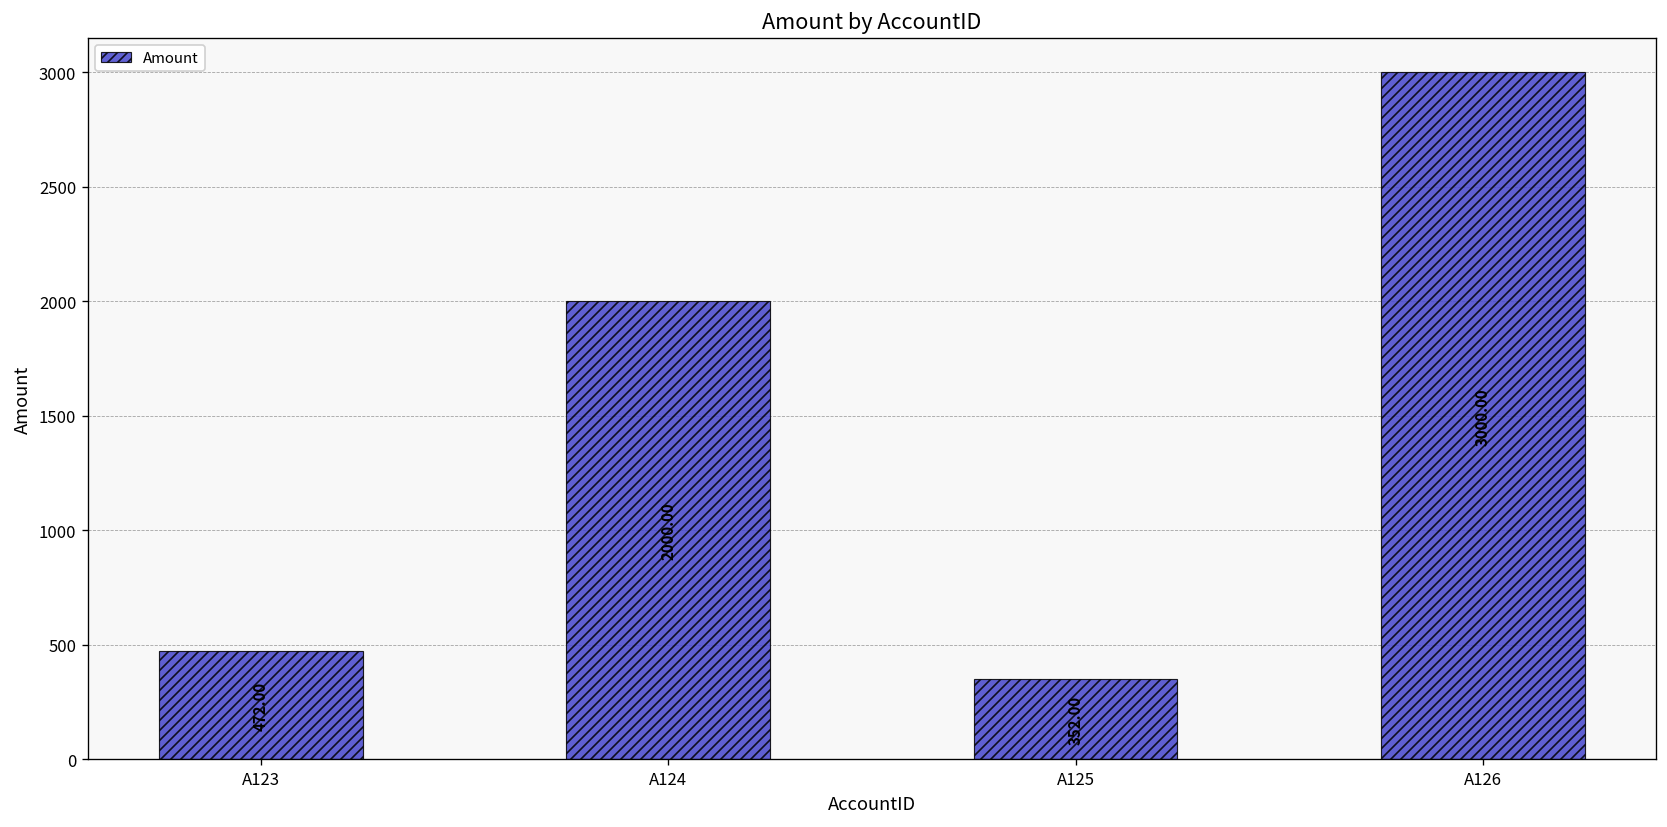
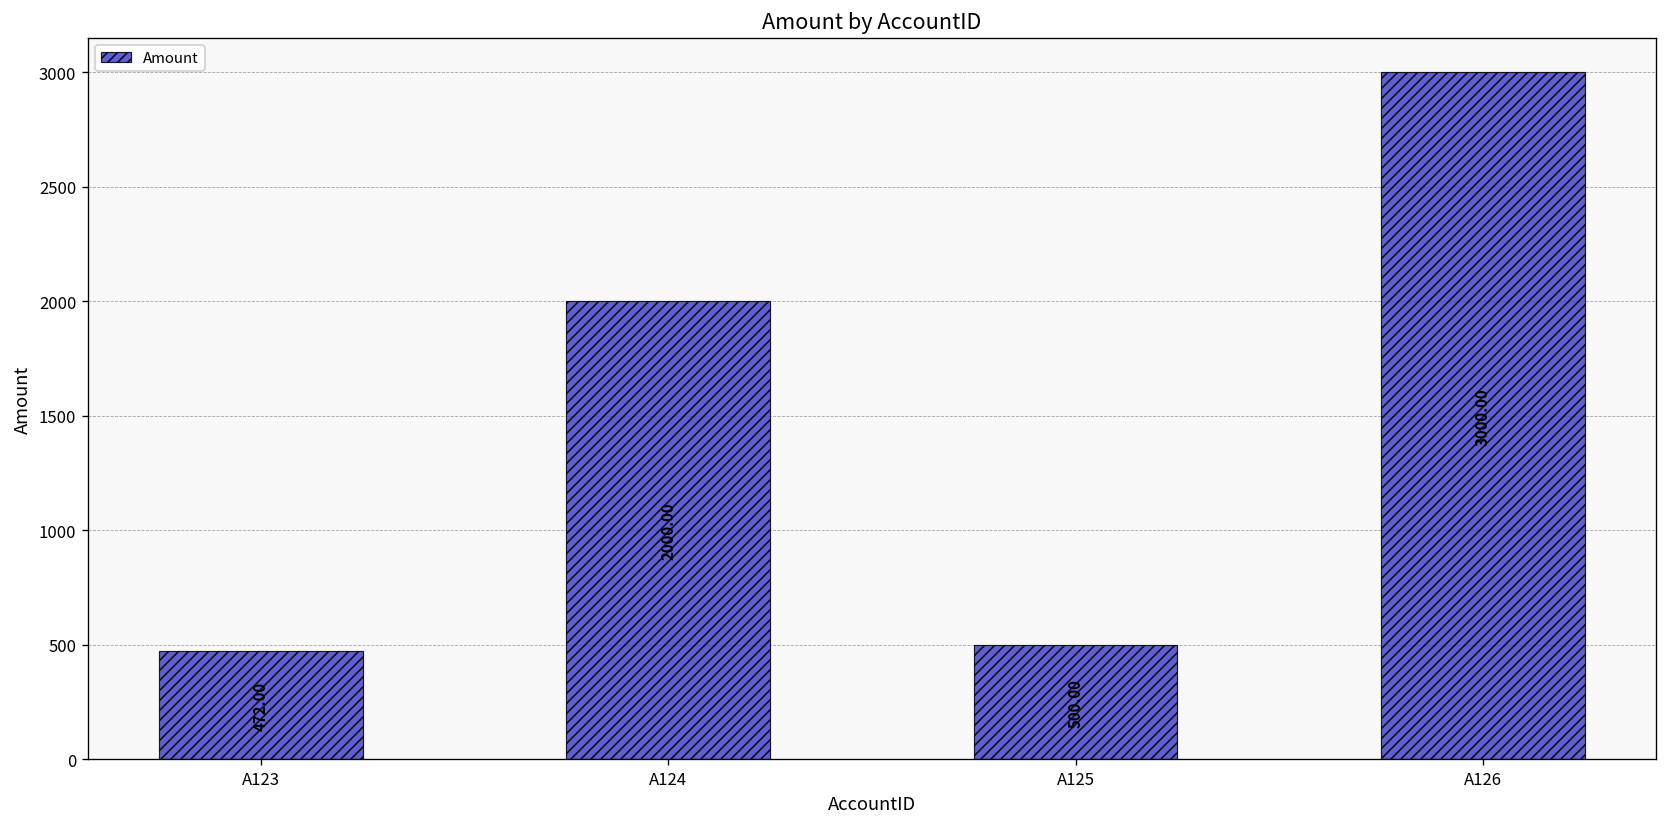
A125: 352.00 -> 500.00
